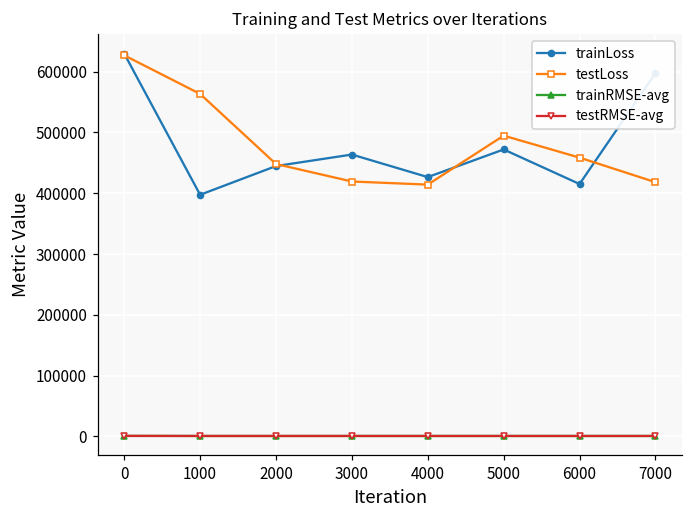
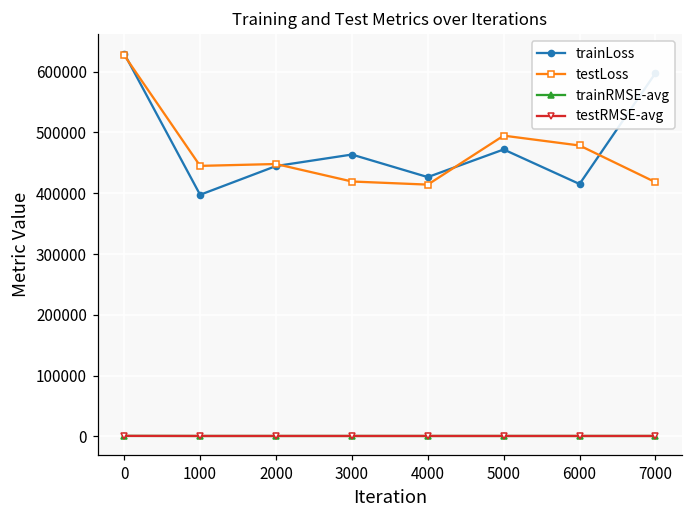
testLoss, 1000: 560000 -> 440000
testLoss, 6000: 460000 -> 480000
